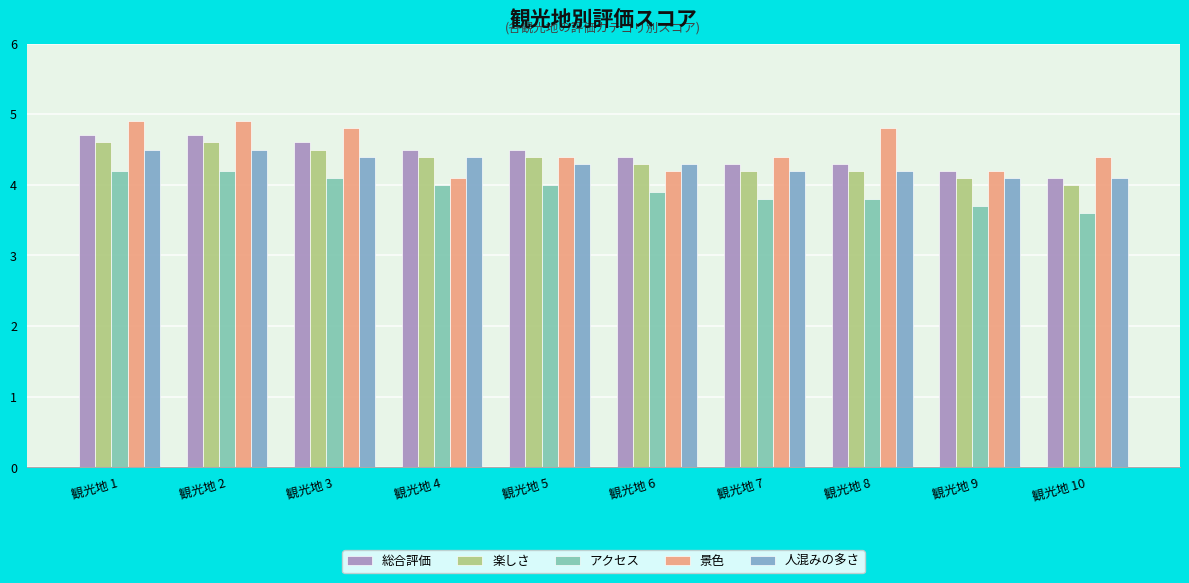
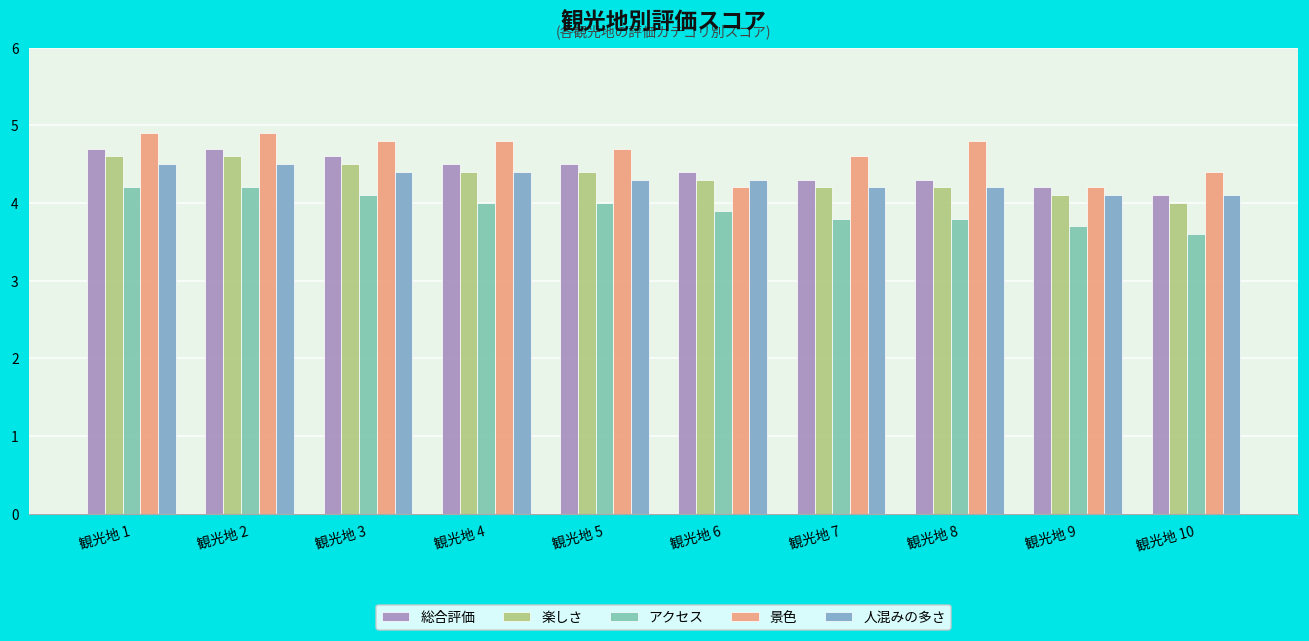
景色, 観光地 4: 4.1 -> 4.8
景色, 観光地 5: 4.4 -> 4.7
景色, 観光地 7: 4.4 -> 4.6
